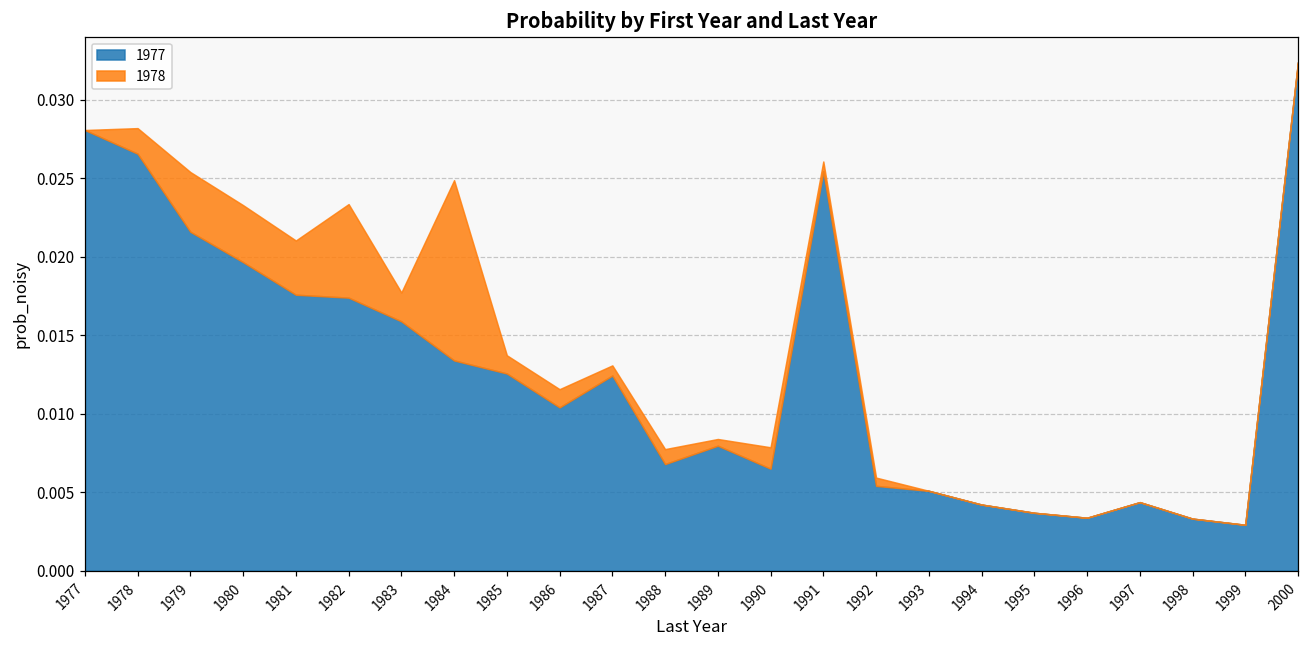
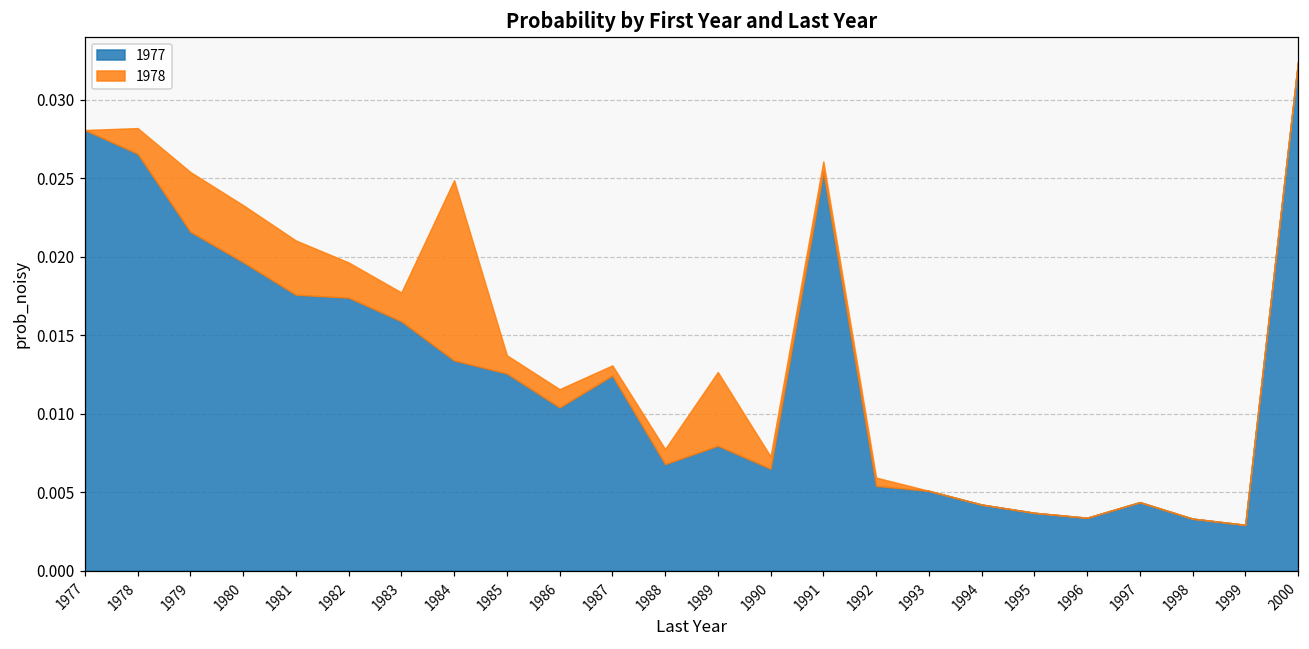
1978, 1982: 0.0060 -> 0.0022
1978, 1989: 0.0004 -> 0.0047
1978, 1990: 0.0014 -> 0.0008
